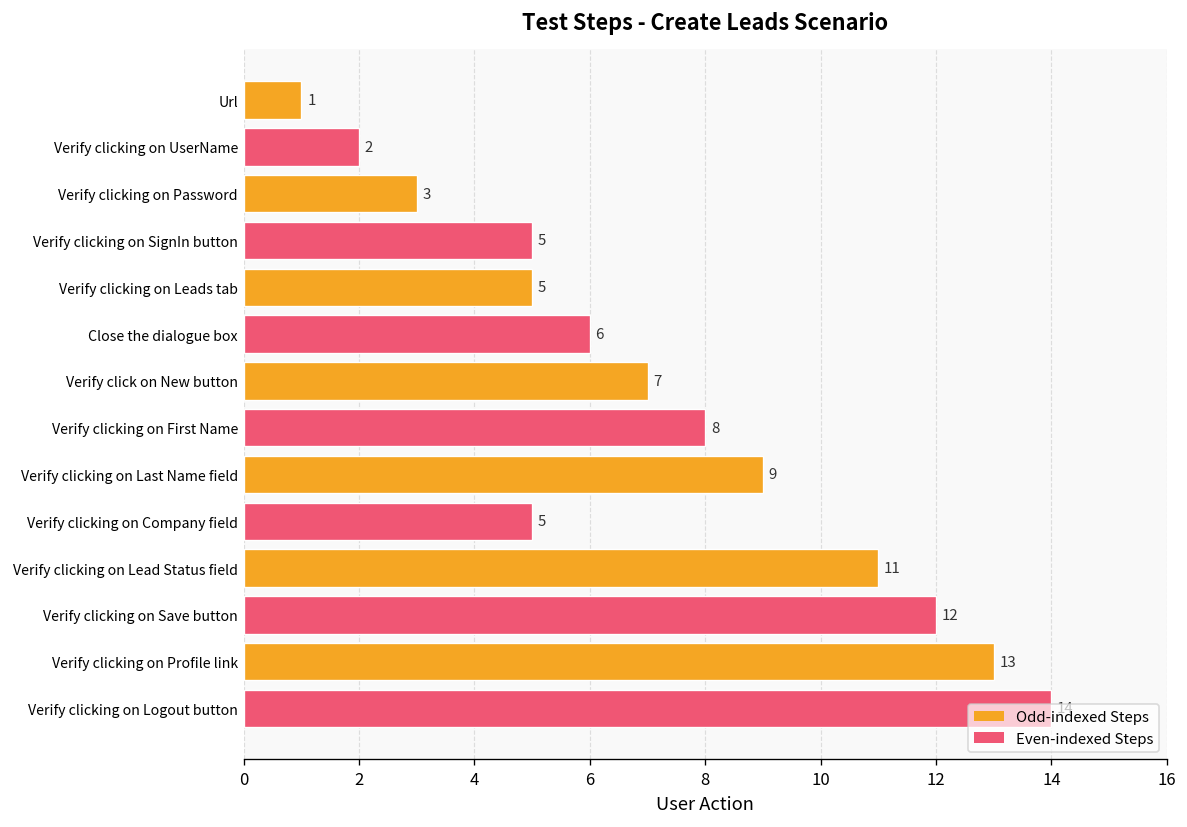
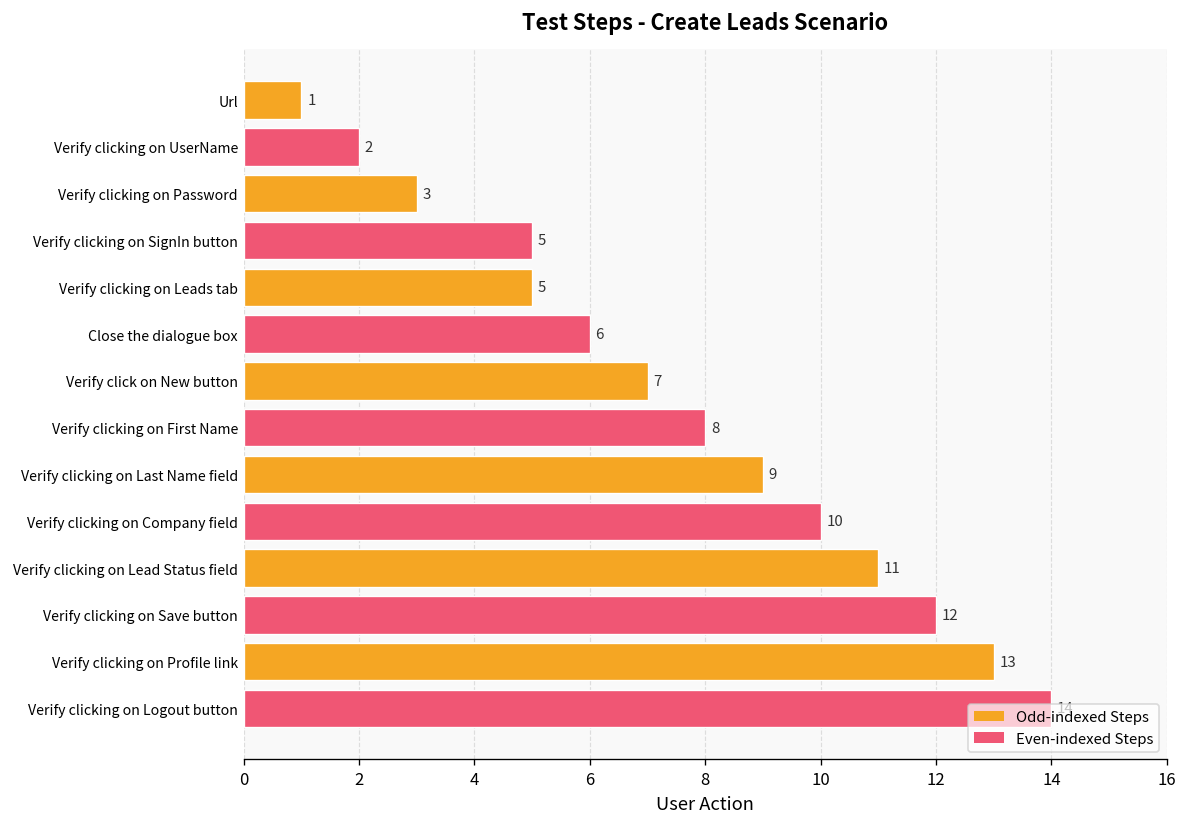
Verify clicking on Company field: 5 -> 10
